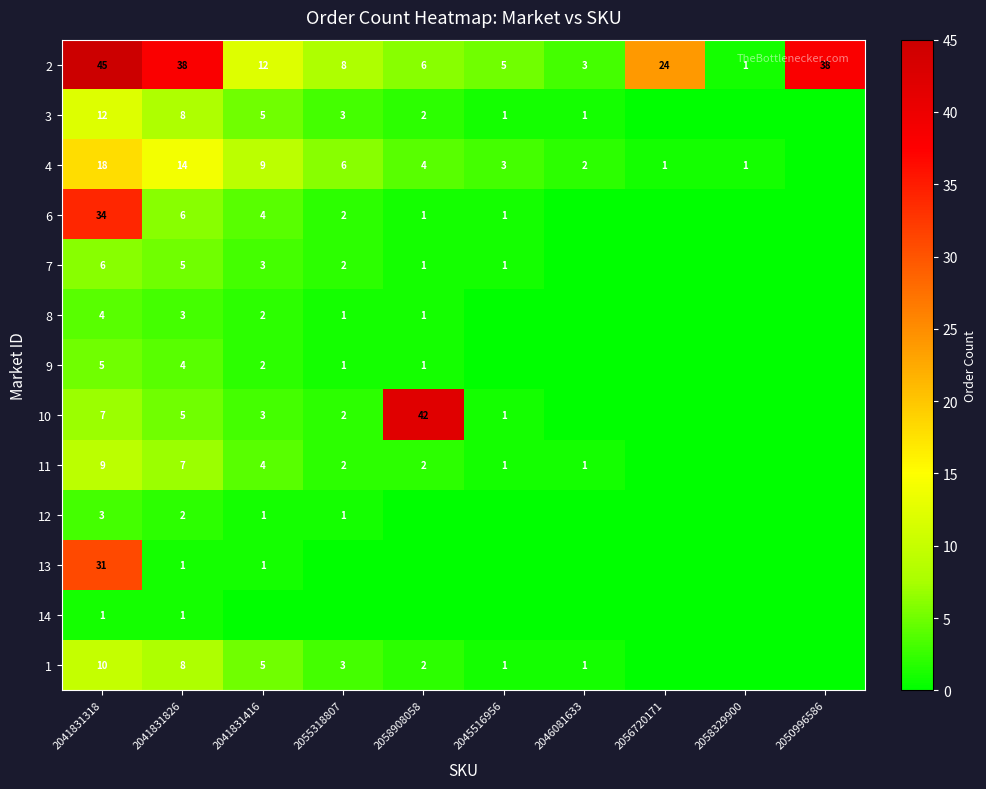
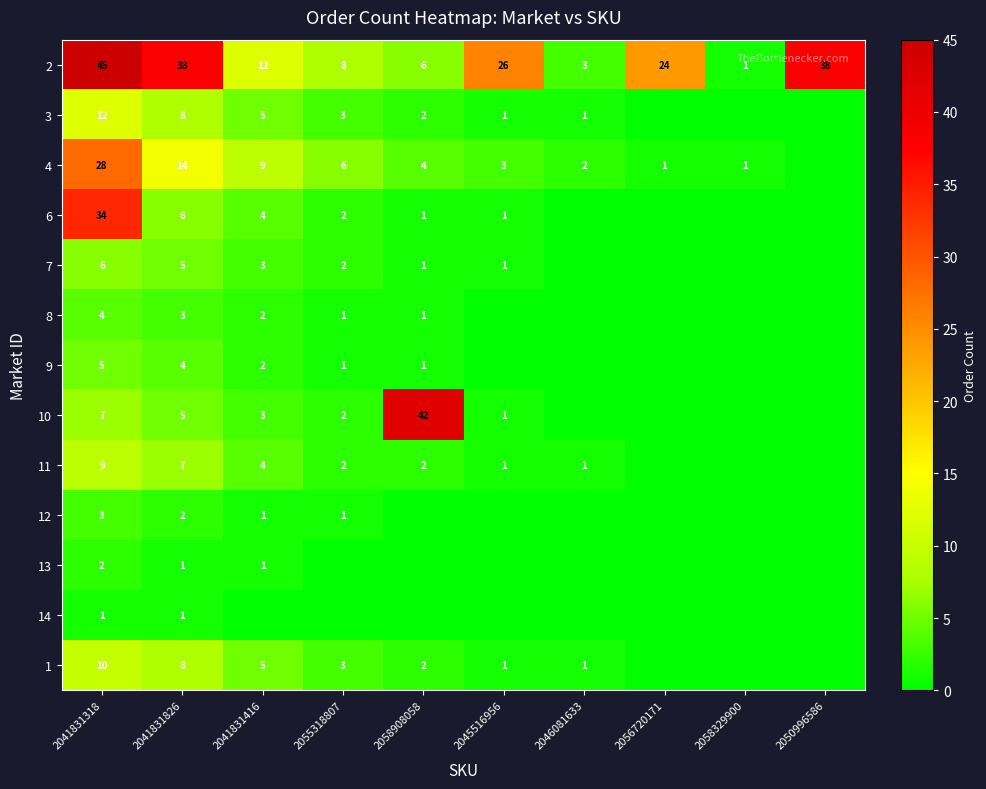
2, 2045516956: 5 -> 26
4, 2041831318: 18 -> 28
13, 2041831318: 31 -> 2
